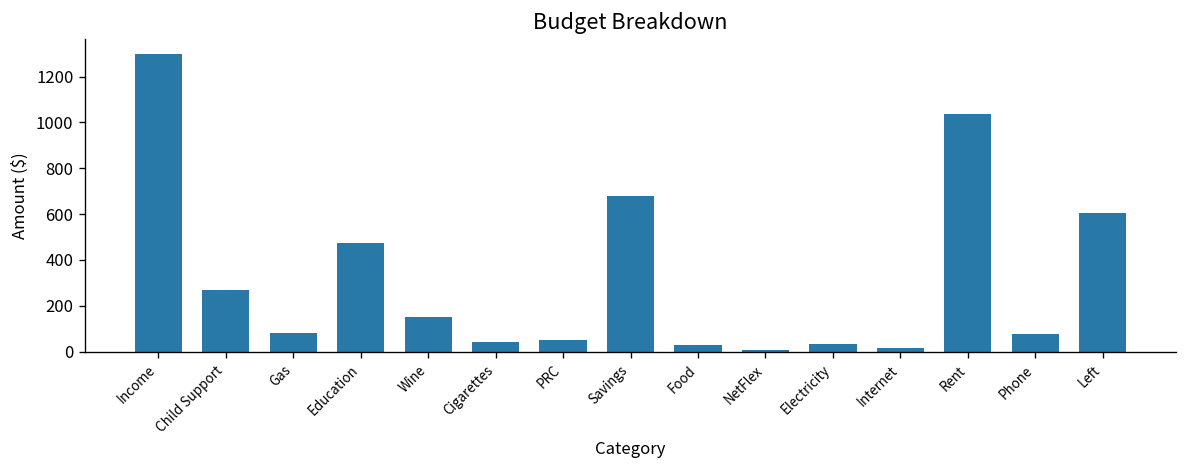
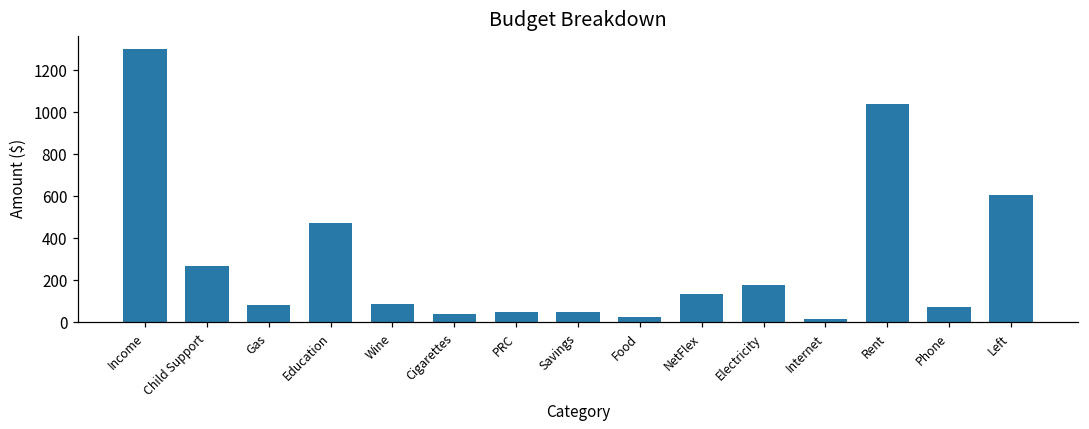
Wine: 150 -> 90
Savings: 680 -> 50
NetFlex: 10 -> 140
Electricity: 40 -> 180
